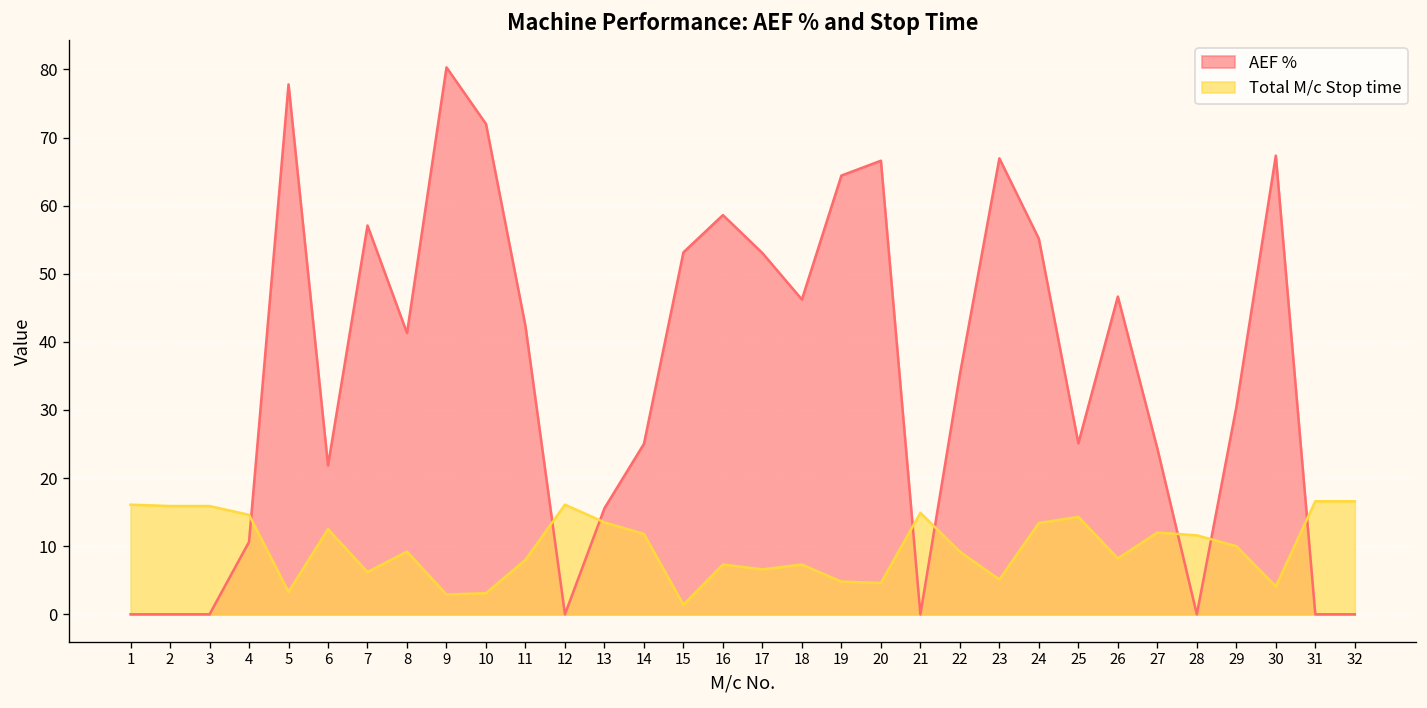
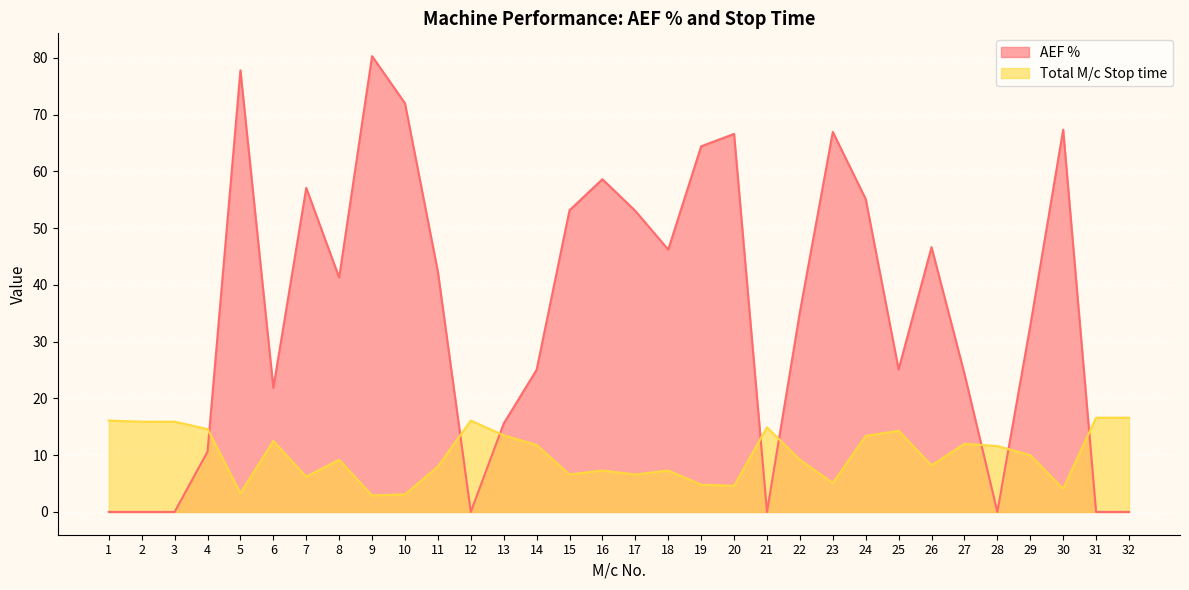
Total M/c Stop time, 15: 1 -> 7
AEF %, 29: 30 -> 33
